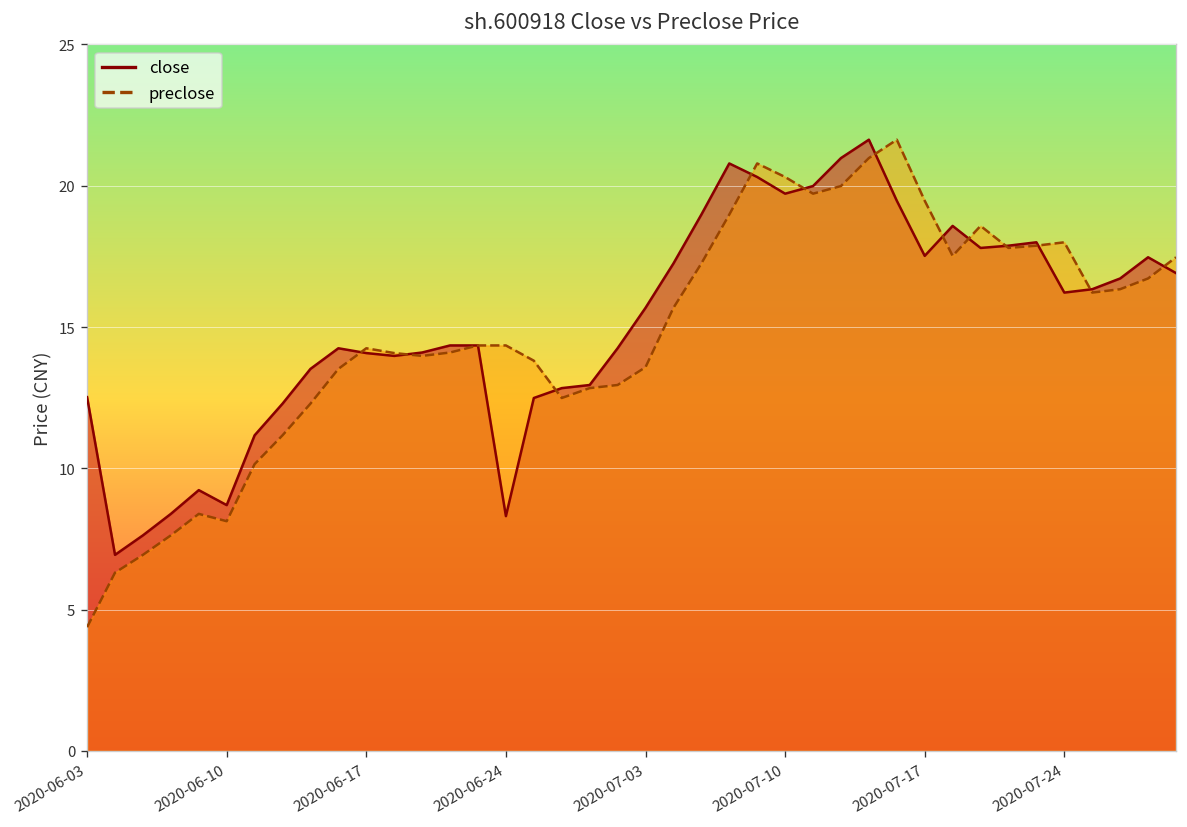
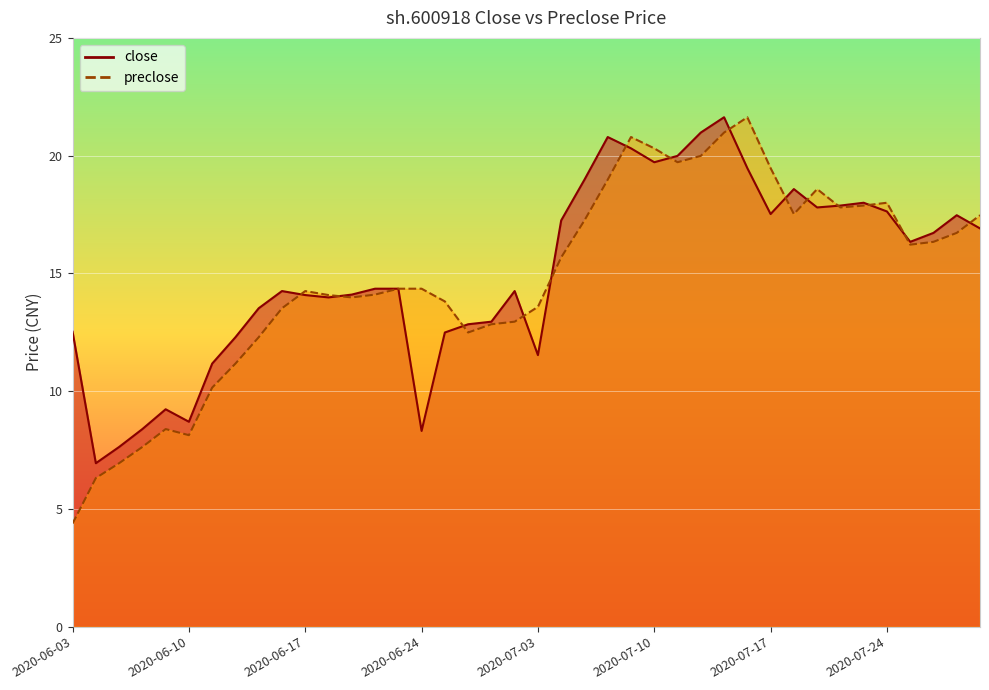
close, 2020-07-03: 15.7 -> 11.5
close, 2020-07-24: 16.2 -> 17.6
